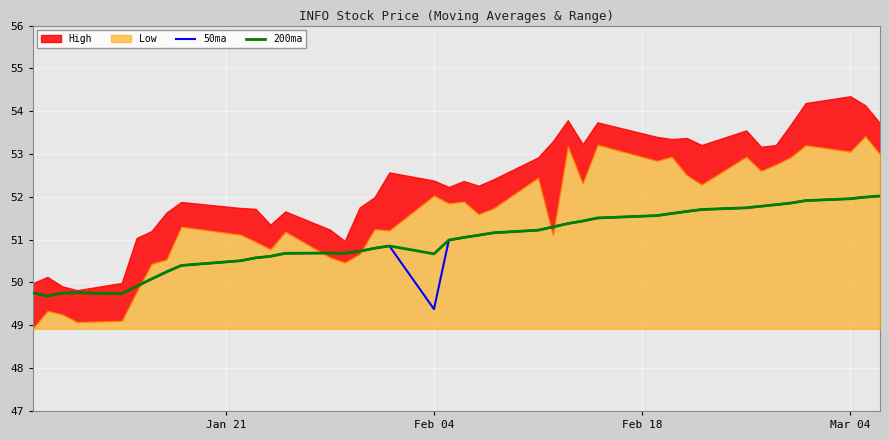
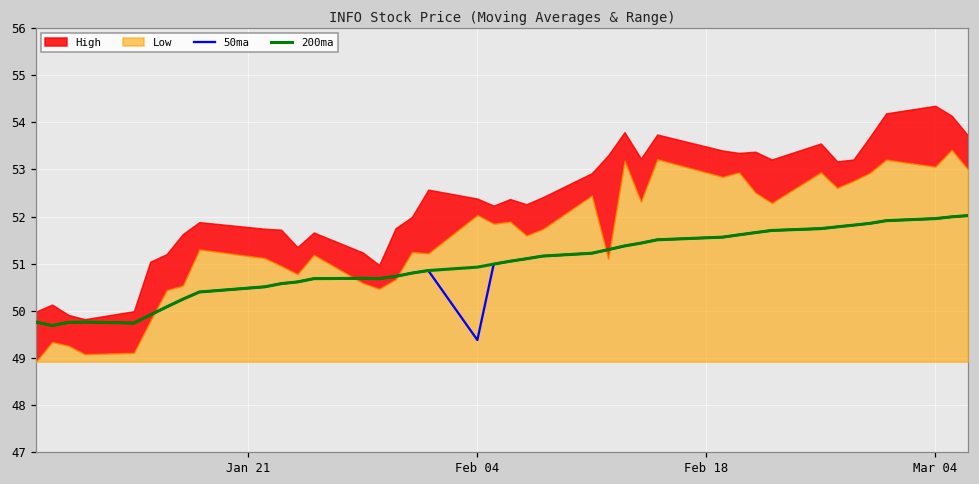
200ma, Feb 04: 50.7 -> 50.9
